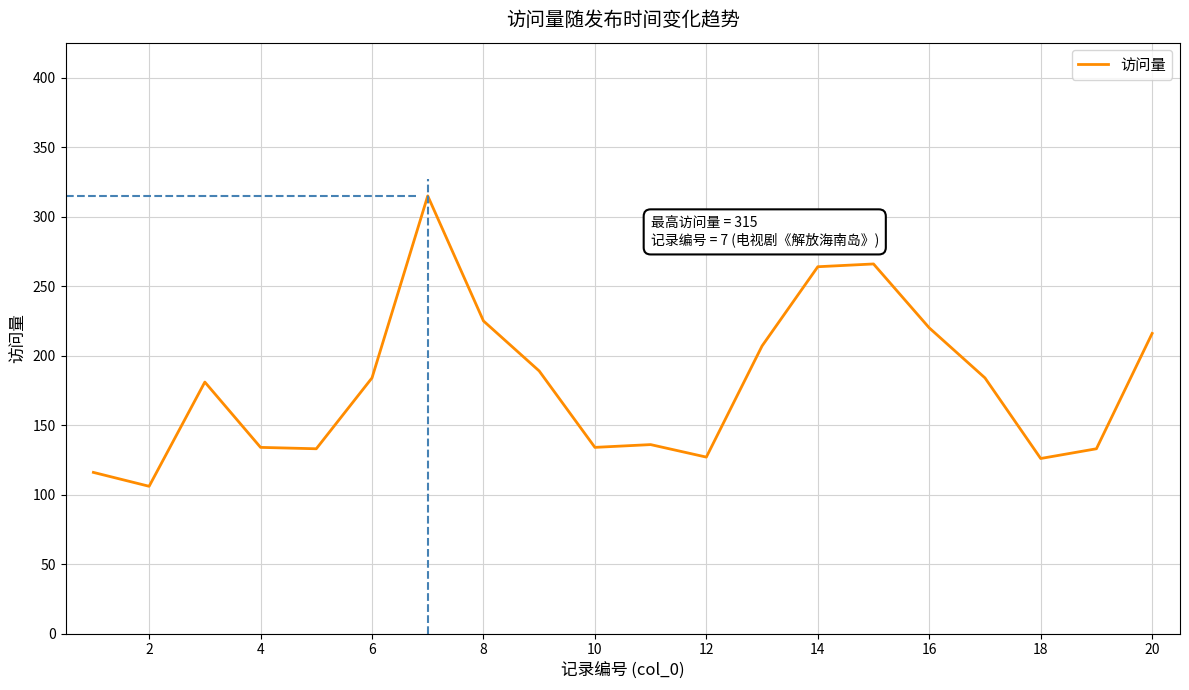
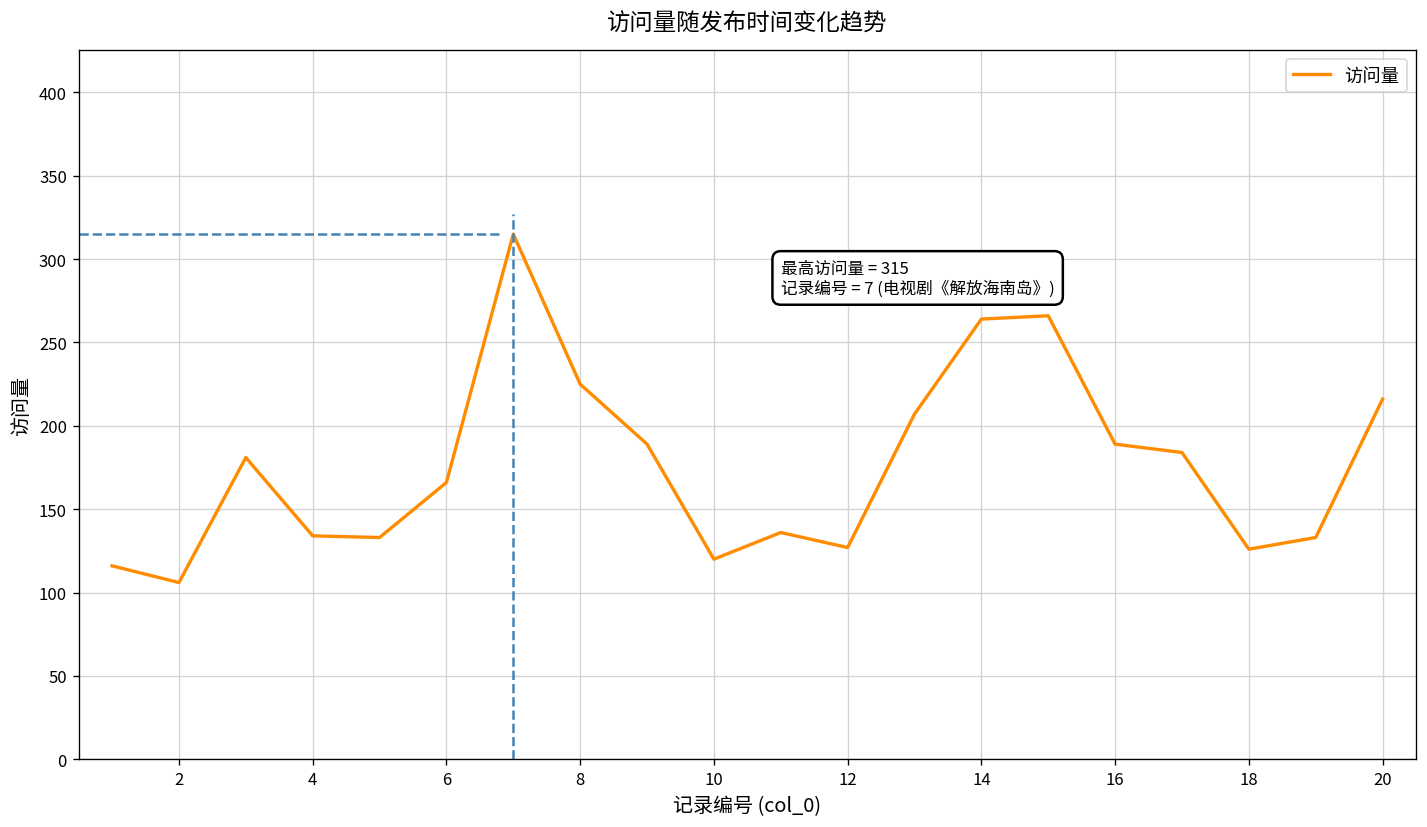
6: 184 -> 166
10: 134 -> 120
16: 220 -> 189
